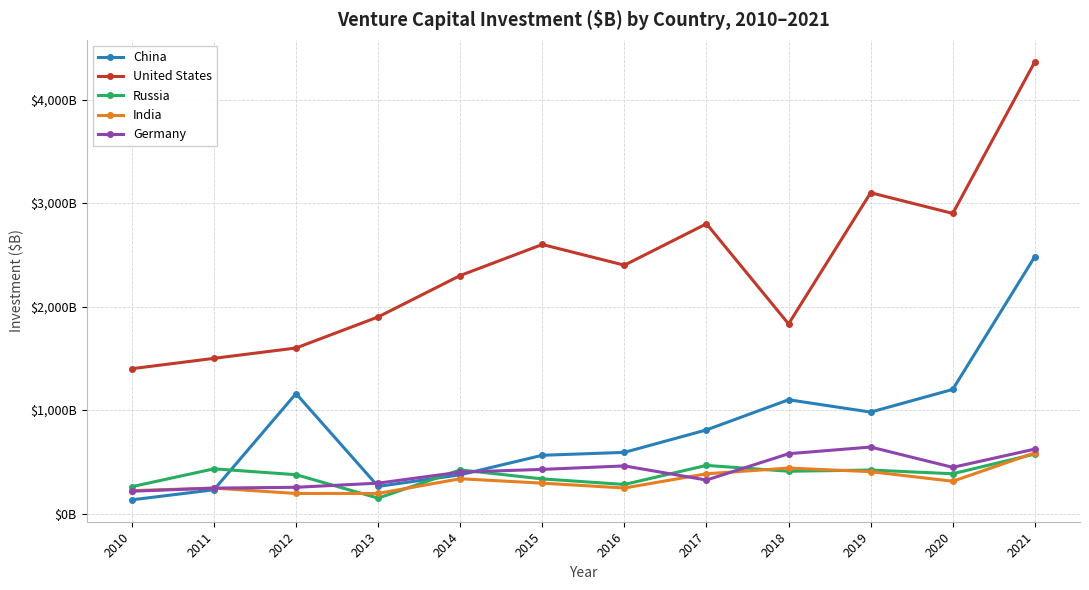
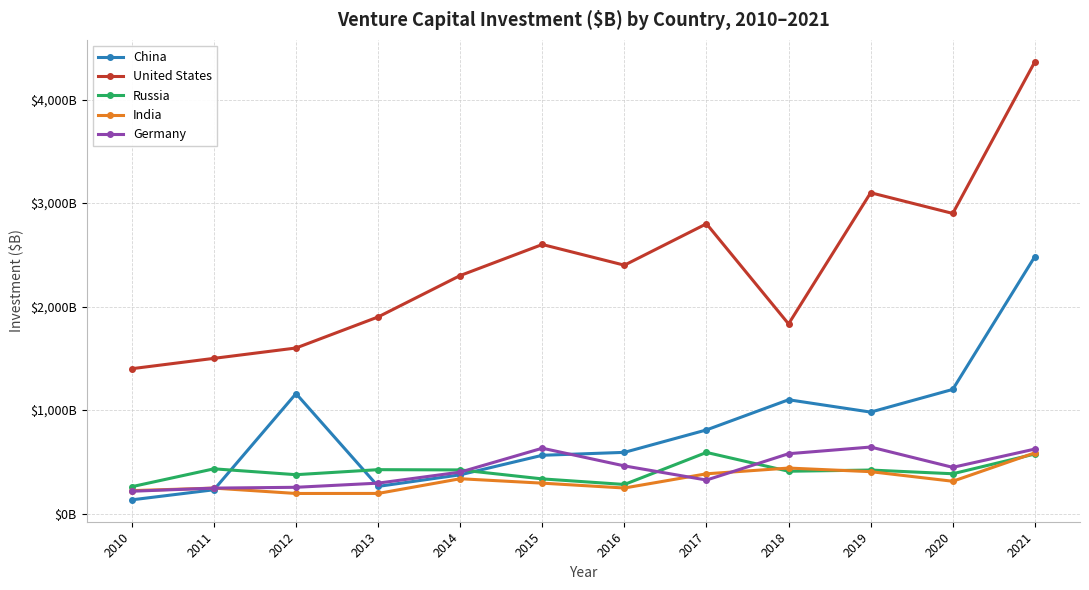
Russia, 2013: $150,000,000,000 -> $420,000,000,000
Germany, 2015: $430,000,000,000 -> $630,000,000,000
Russia, 2017: $470,000,000,000 -> $590,000,000,000
